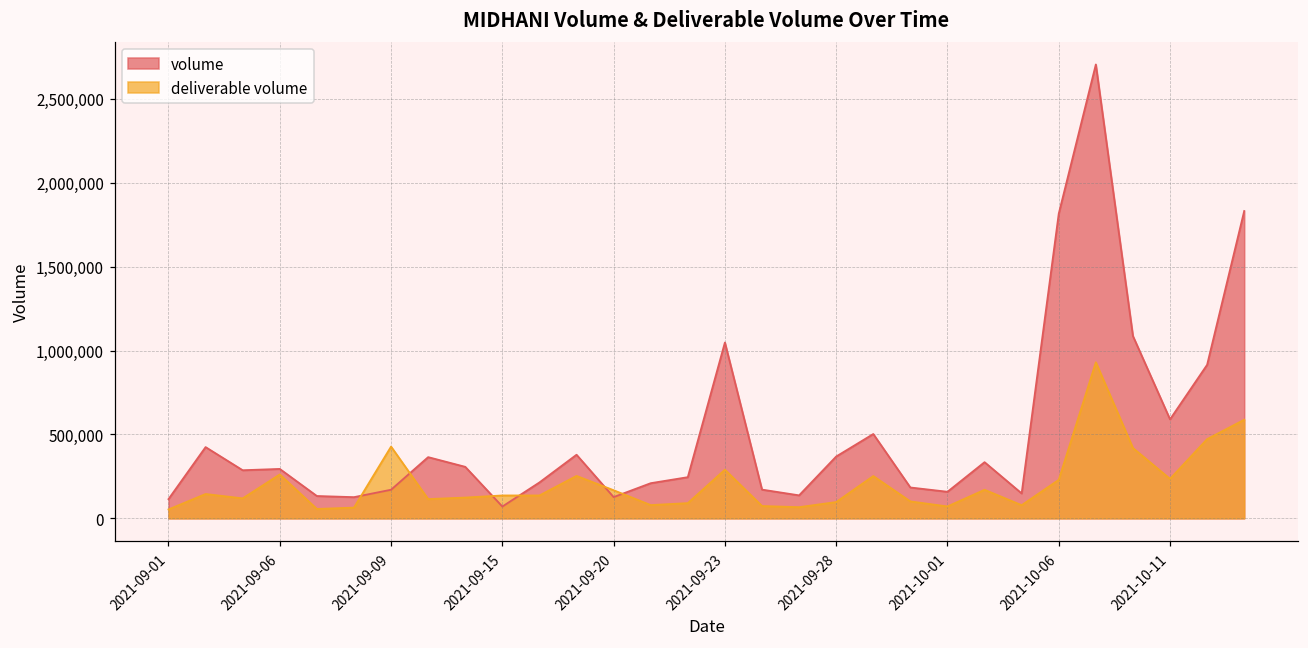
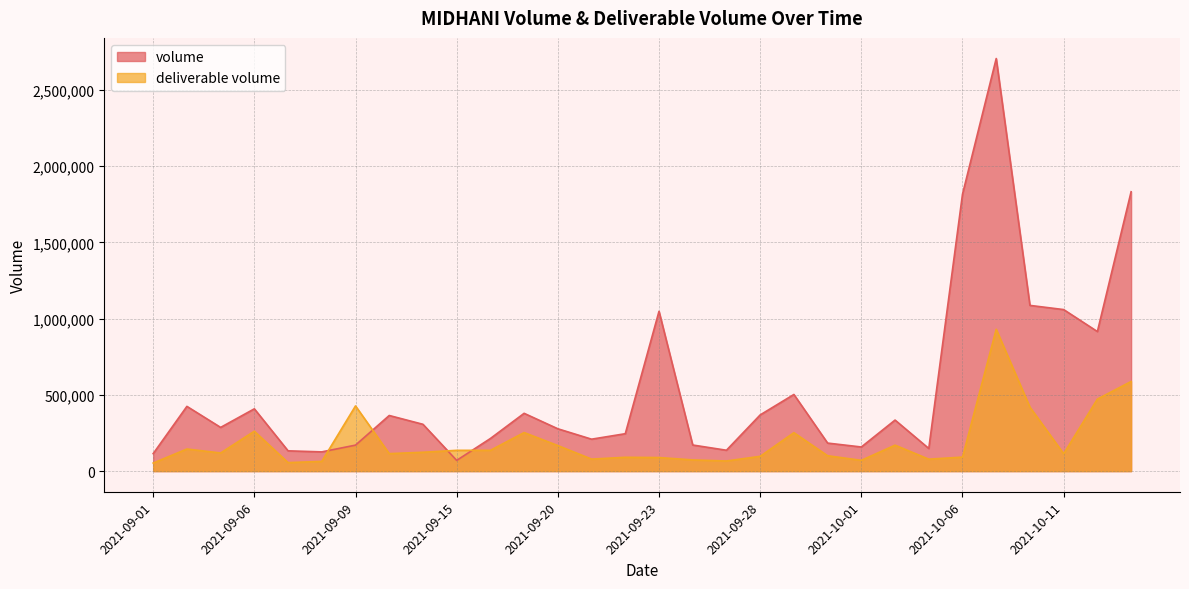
volume, 2021-09-06: 290,000 -> 410,000
volume, 2021-09-20: 130,000 -> 280,000
deliverable volume, 2021-09-23: 290,000 -> 90,000
deliverable volume, 2021-10-06: 230,000 -> 90,000
volume, 2021-10-11: 590,000 -> 1,060,000
deliverable volume, 2021-10-11: 240,000 -> 110,000
